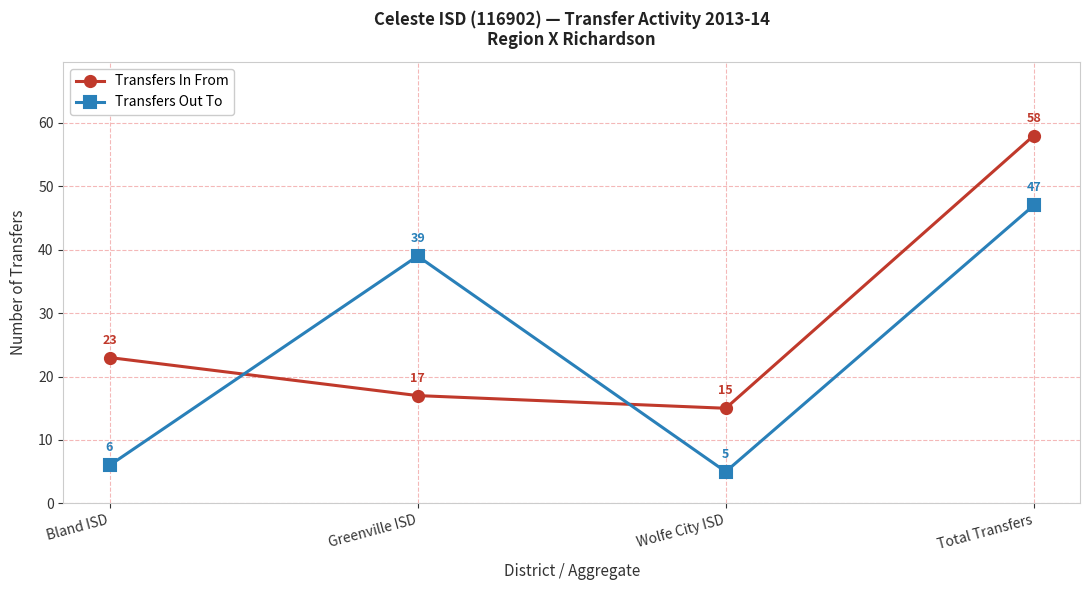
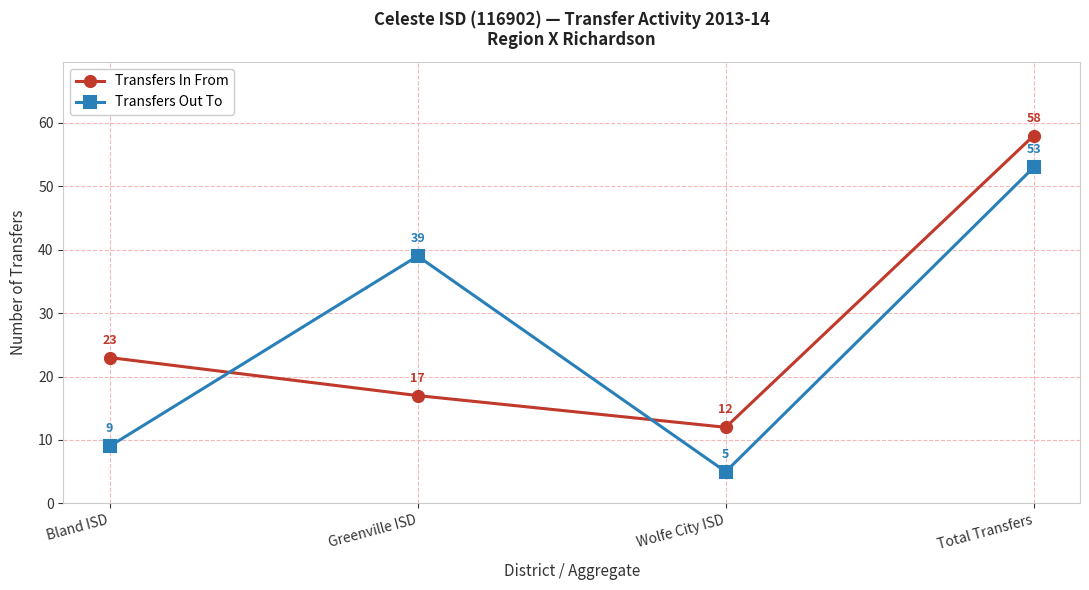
Transfers Out To, Bland ISD: 6 -> 9
Transfers In From, Wolfe City ISD: 15 -> 12
Transfers Out To, Total Transfers: 47 -> 53
